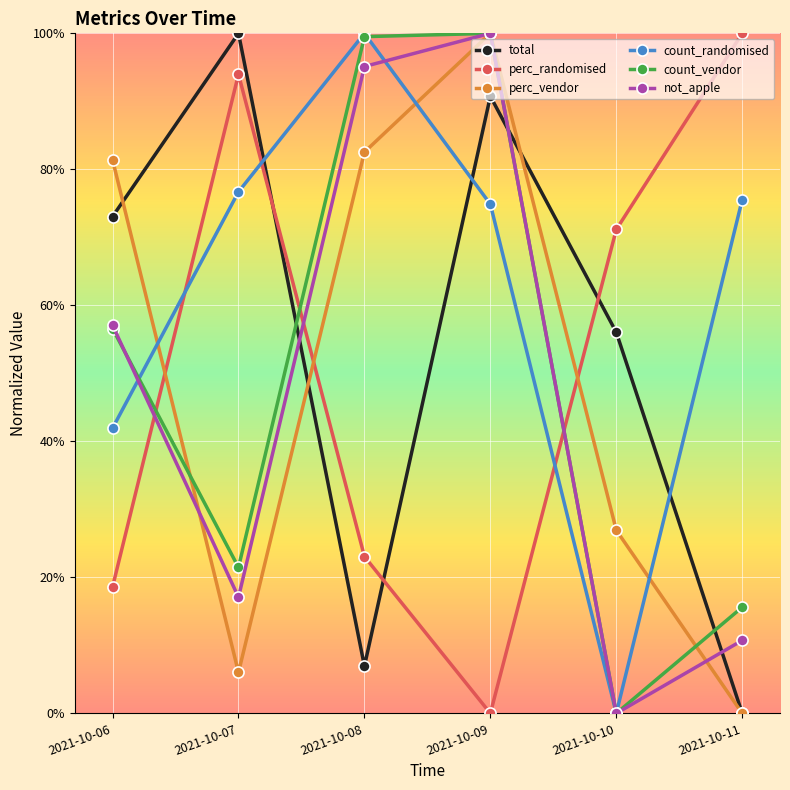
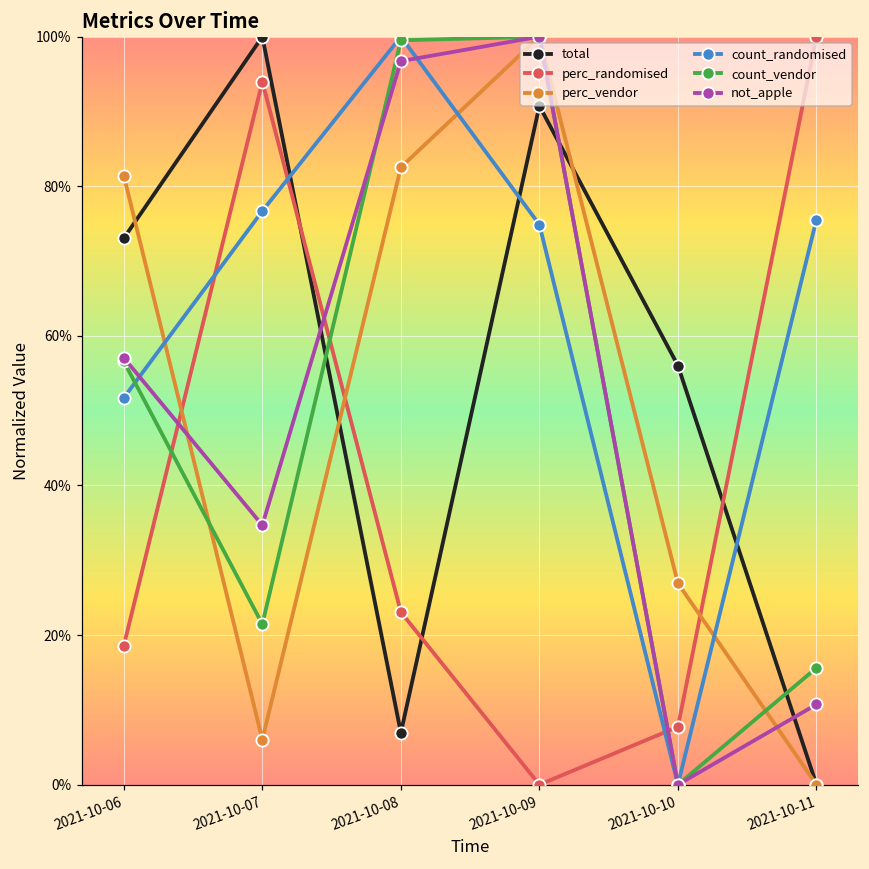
count_randomised, 2021-10-06: 42% -> 52%
not_apple, 2021-10-07: 17% -> 35%
not_apple, 2021-10-08: 95% -> 97%
perc_randomised, 2021-10-10: 71% -> 8%
